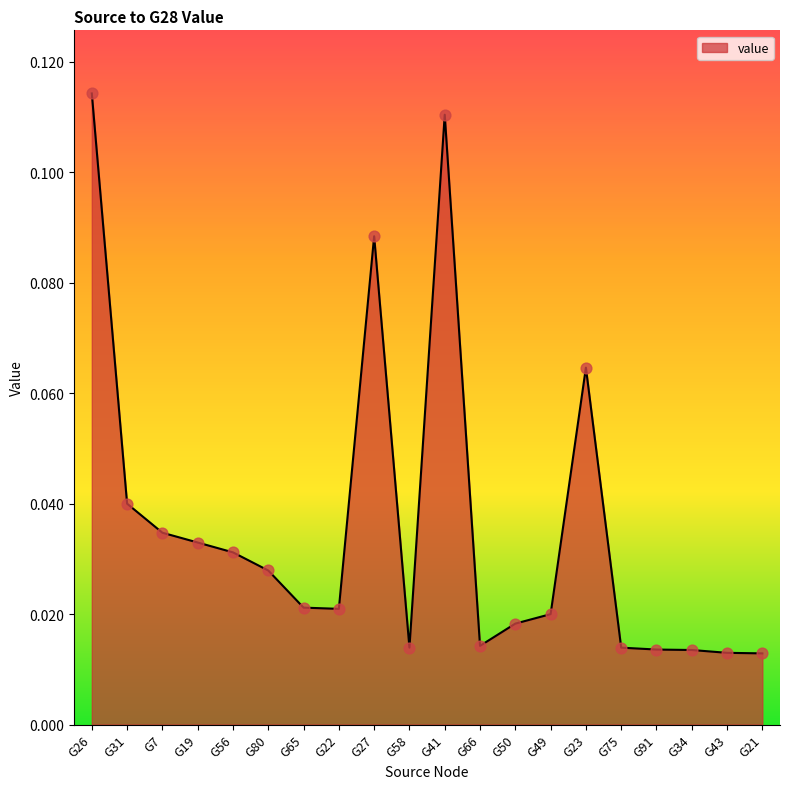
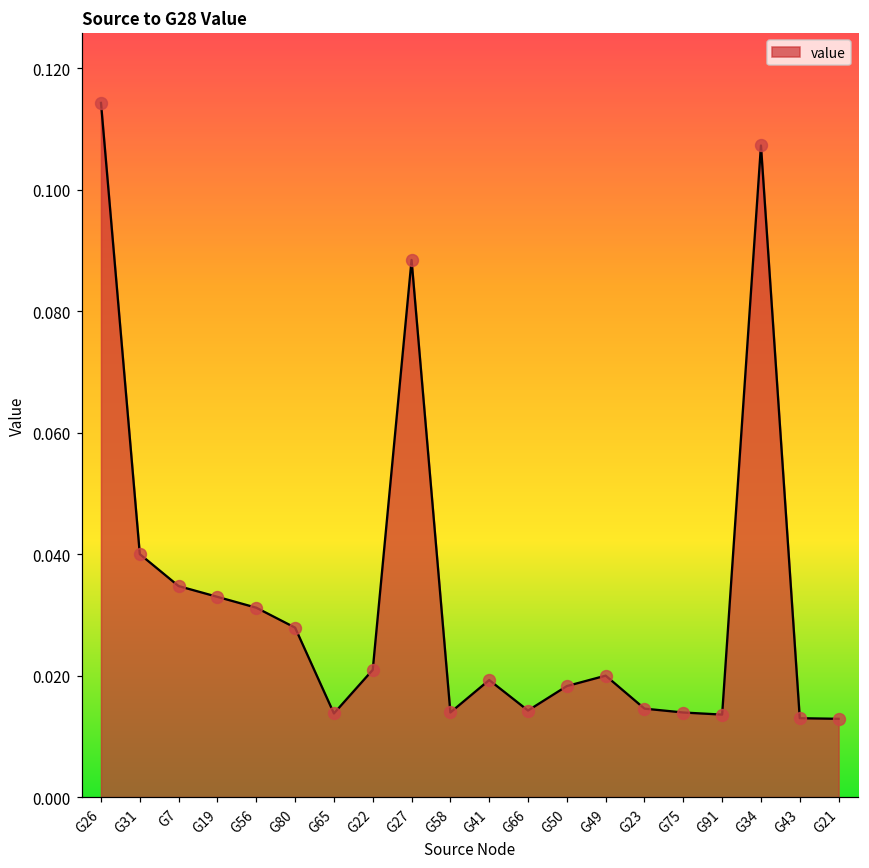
G65: 0.021 -> 0.014
G41: 0.110 -> 0.019
G23: 0.065 -> 0.015
G34: 0.013 -> 0.107
